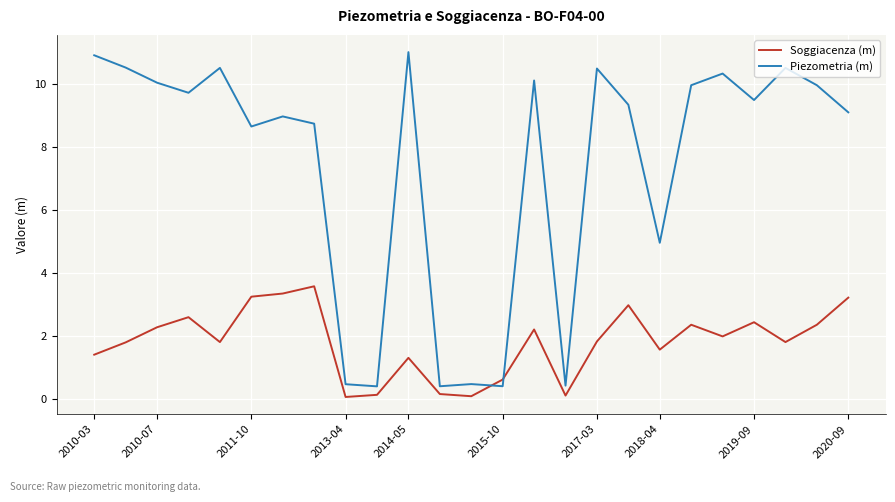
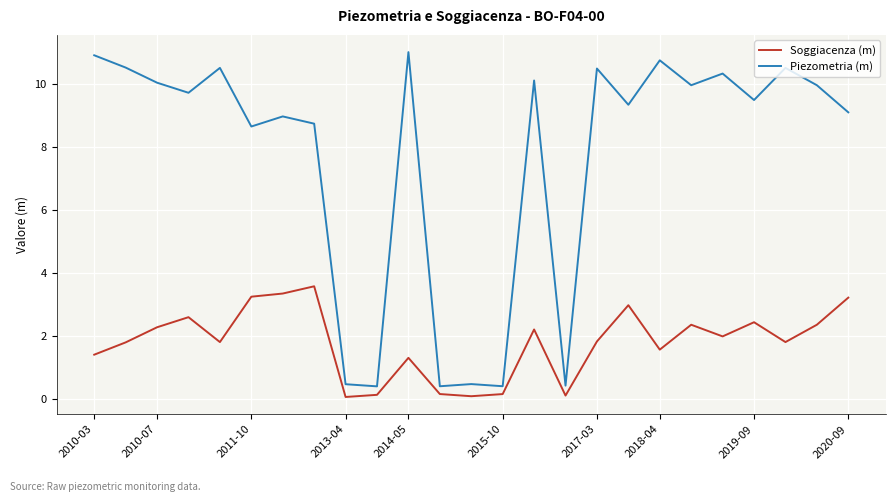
Soggiacenza (m), 2015-10: 0.6 -> 0.2
Piezometria (m), 2018-04: 5.0 -> 10.7
